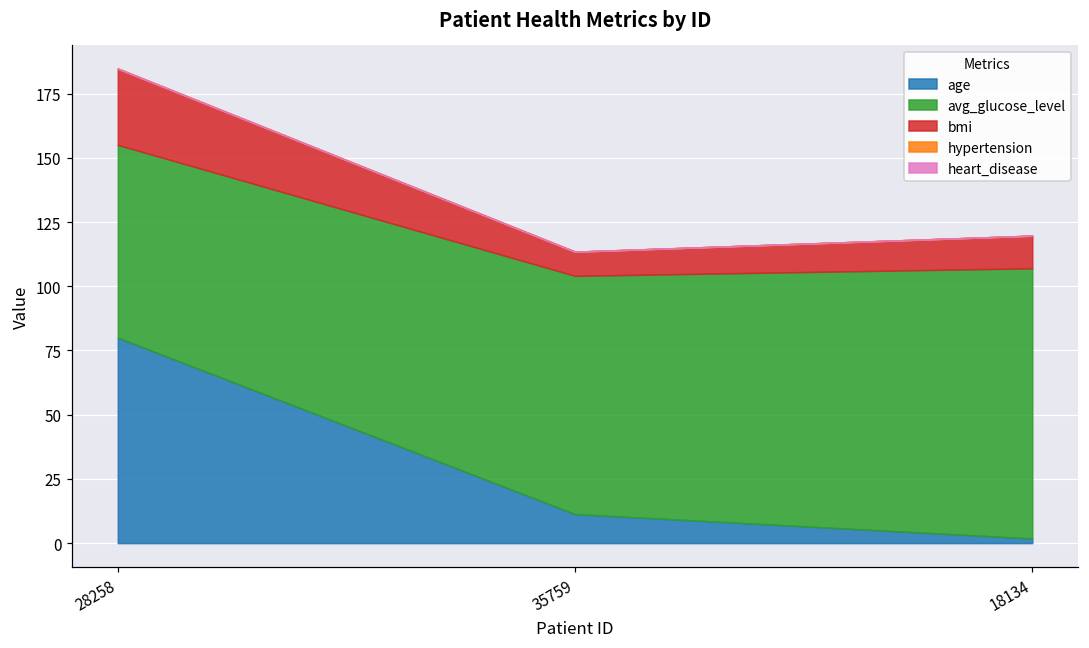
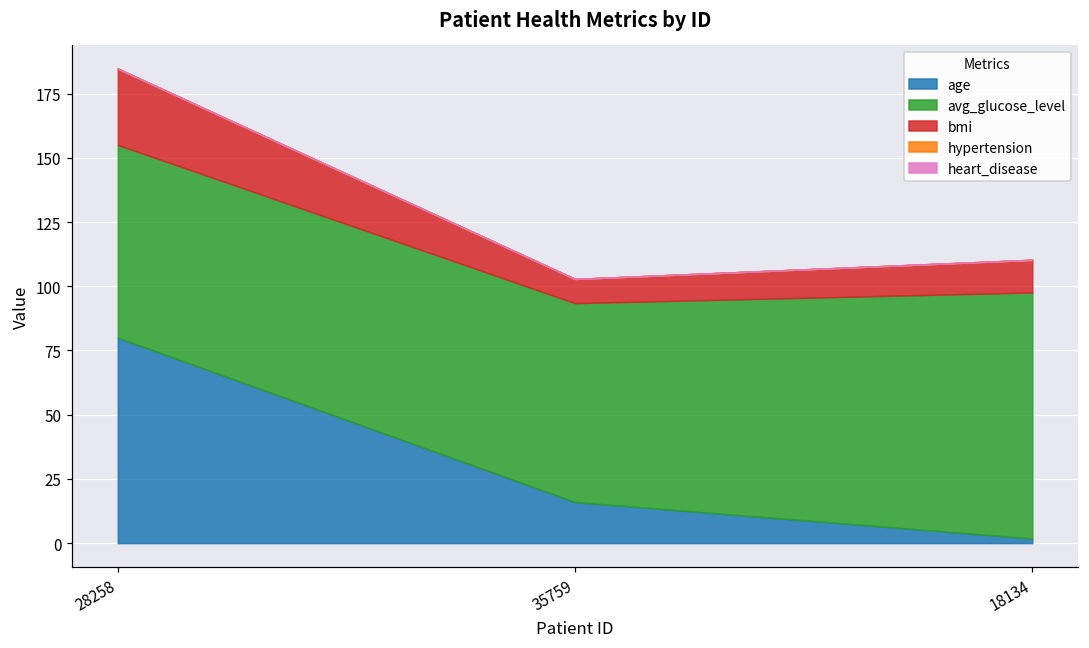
age, 35759: 11 -> 16
avg_glucose_level, 35759: 93 -> 77
avg_glucose_level, 18134: 105 -> 96
